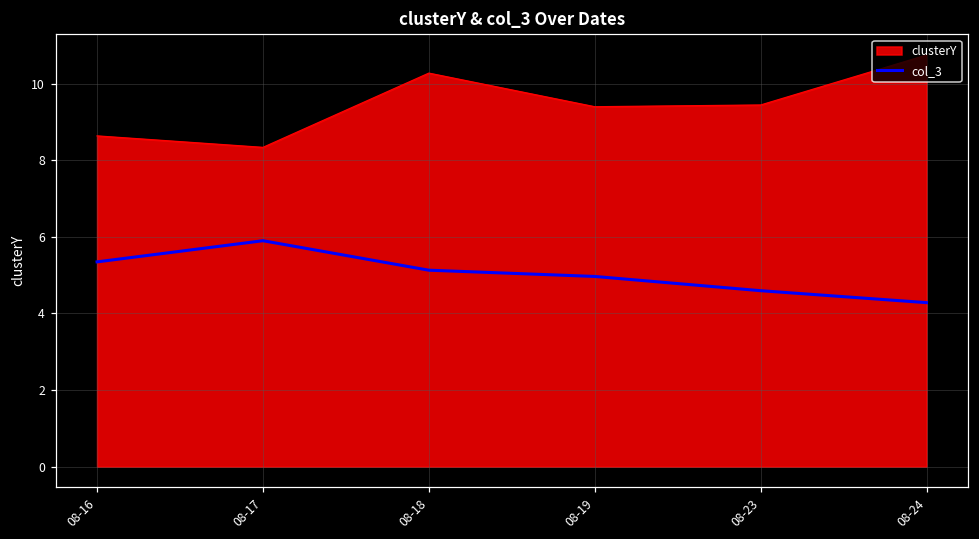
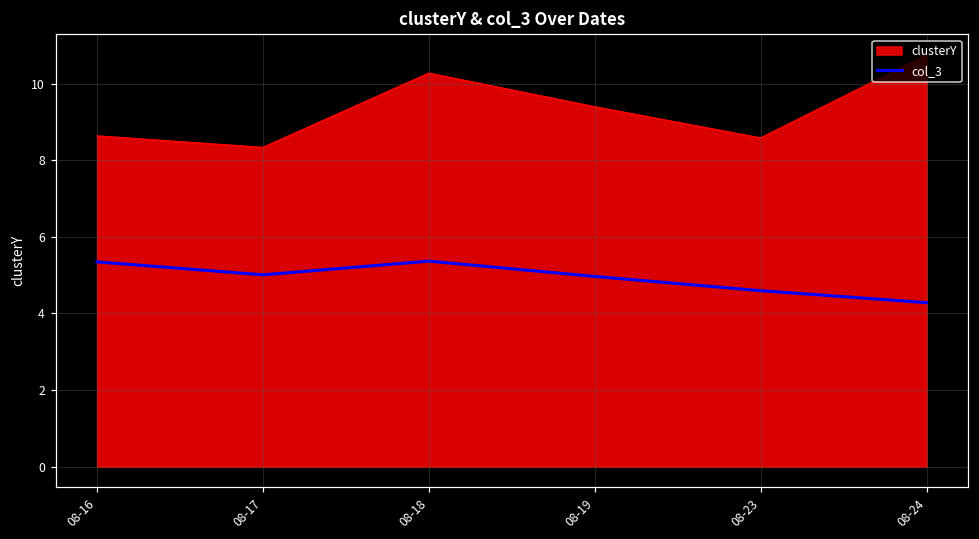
col_3, 08-17: 5.9 -> 5.0
col_3, 08-18: 5.1 -> 5.4
clusterY, 08-23: 9.4 -> 8.6
